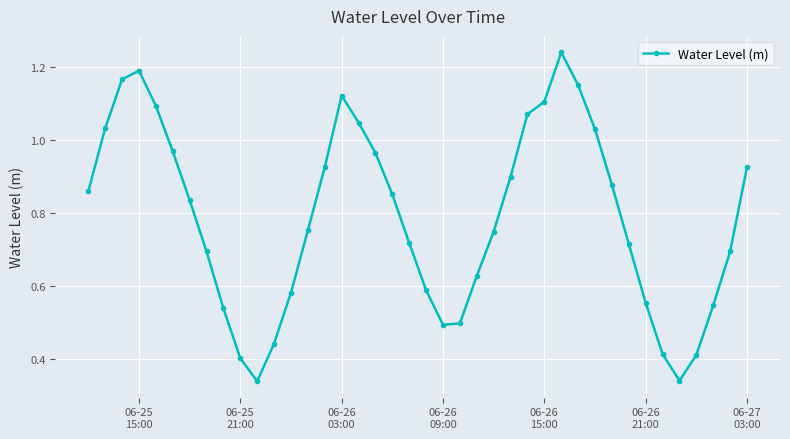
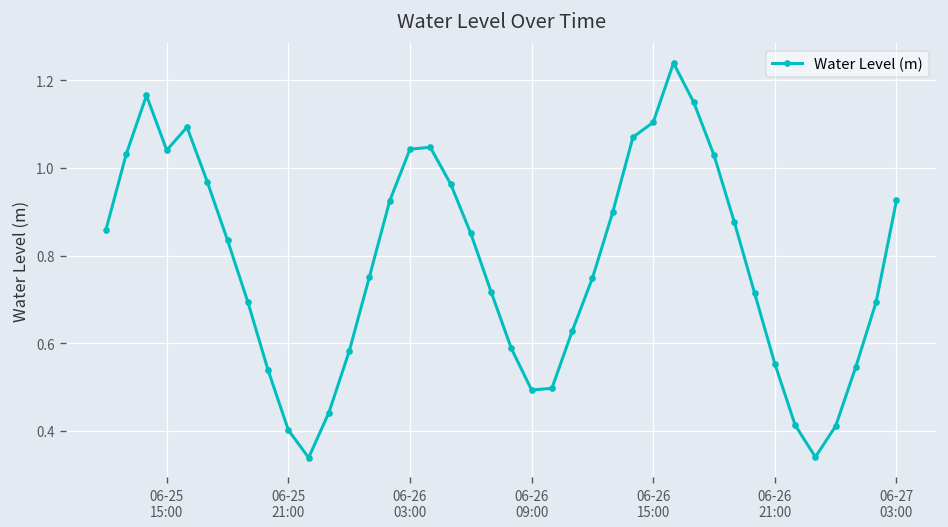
06-25 15:00: 1.19 -> 1.04
06-26 03:00: 1.12 -> 1.04
